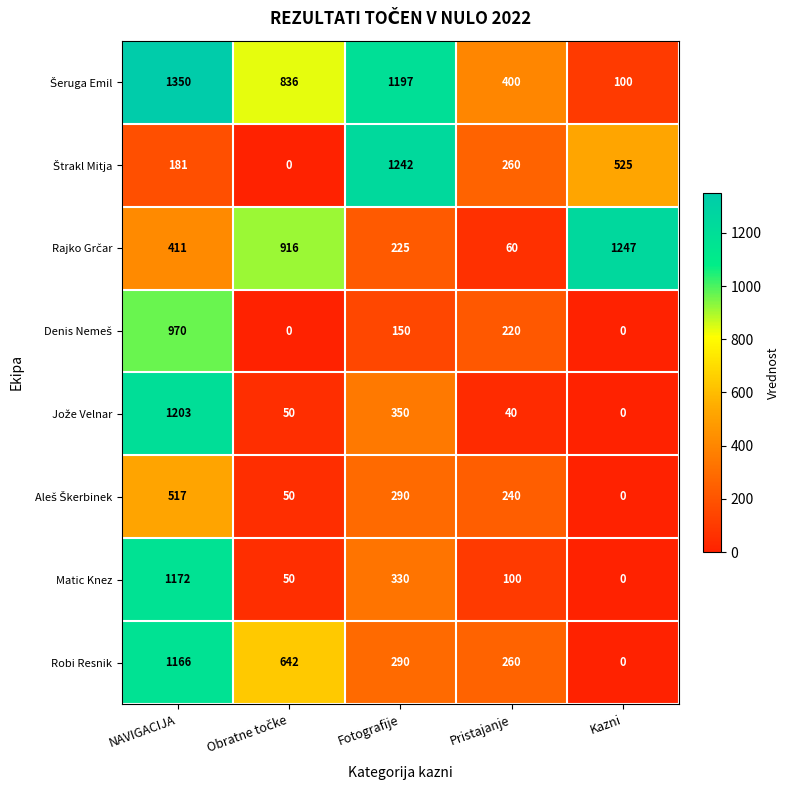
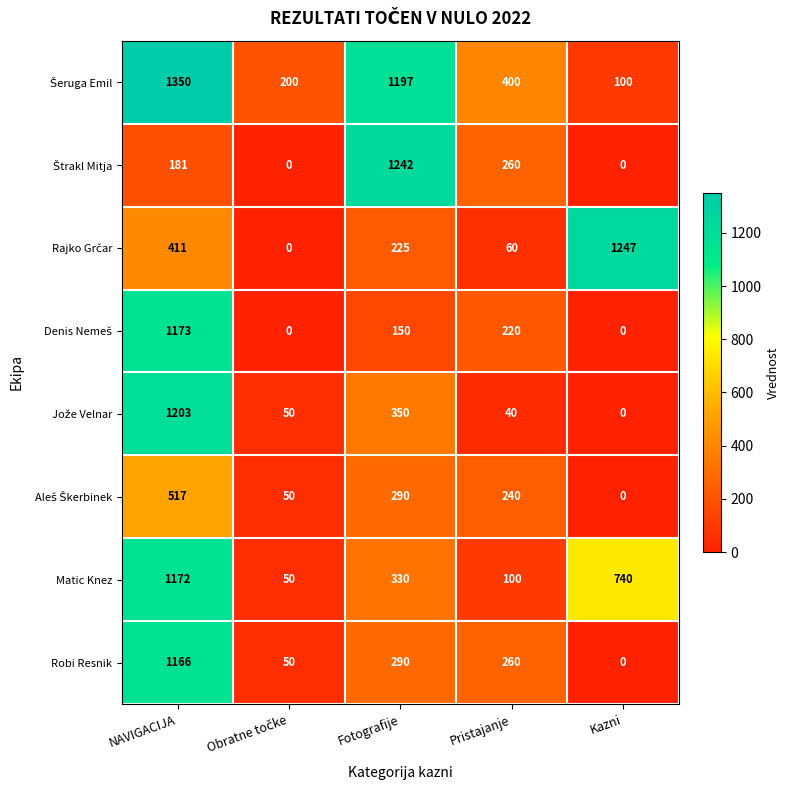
Šeruga Emil, Obratne točke: 836 -> 200
Štrakl Mitja, Kazni: 525 -> 0
Rajko Grčar, Obratne točke: 916 -> 0
Denis Nemeš, NAVIGACIJA: 970 -> 1173
Matic Knez, Kazni: 0 -> 740
Robi Resnik, Obratne točke: 642 -> 50
